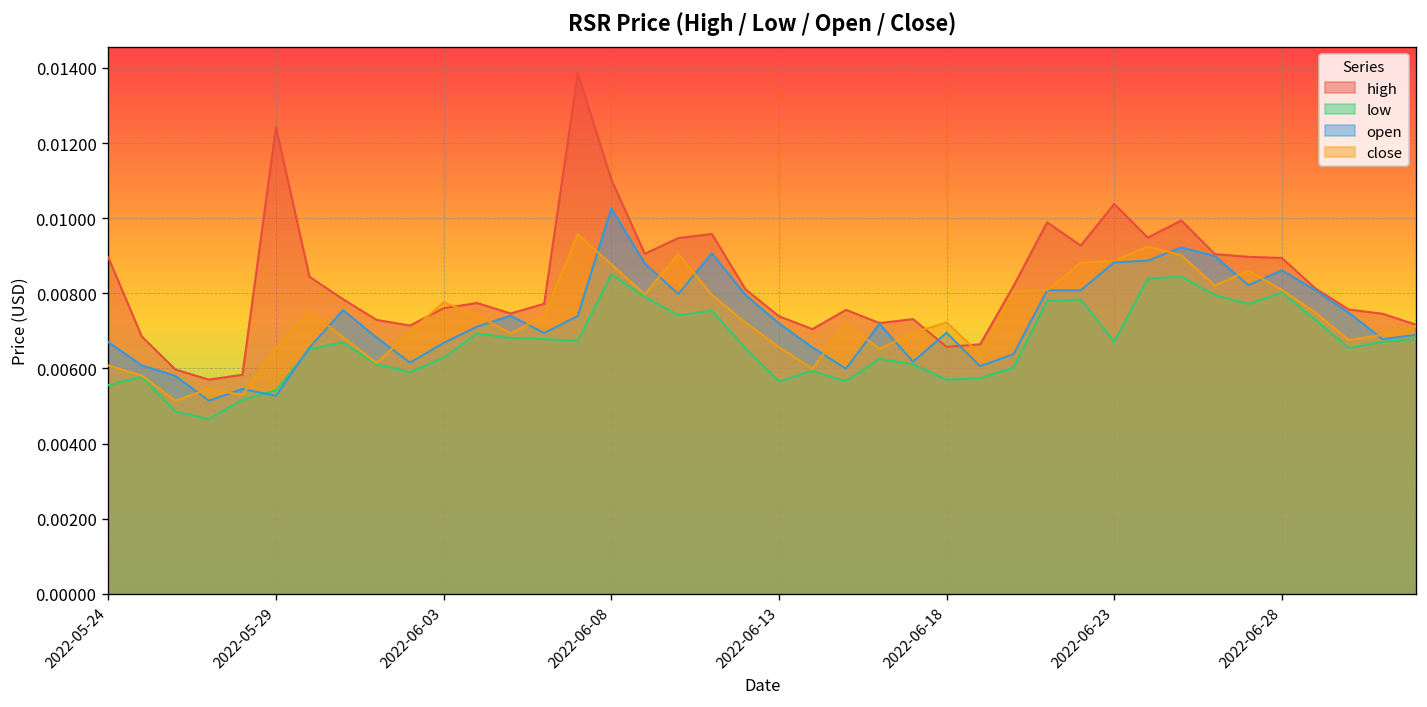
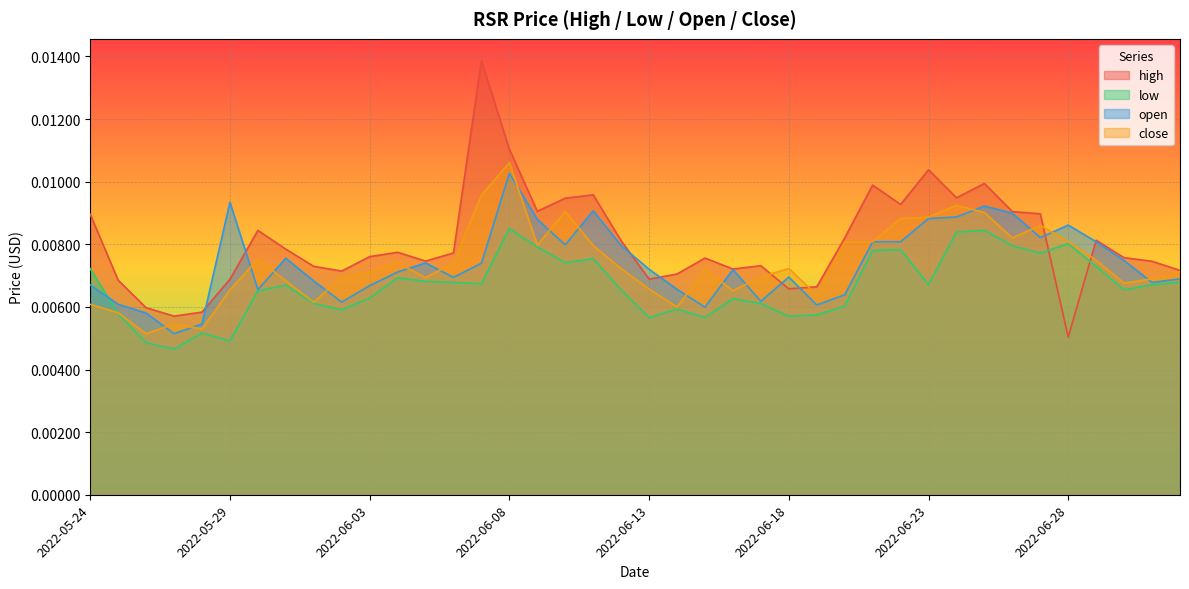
low, 2022-05-24: 0.0056 -> 0.0072
high, 2022-05-29: 0.0124 -> 0.0069
low, 2022-05-29: 0.0054 -> 0.0049
open, 2022-05-29: 0.0053 -> 0.0093
close, 2022-06-03: 0.0078 -> 0.0071
close, 2022-06-08: 0.0088 -> 0.0106
high, 2022-06-13: 0.0074 -> 0.0069
high, 2022-06-28: 0.0089 -> 0.0050
